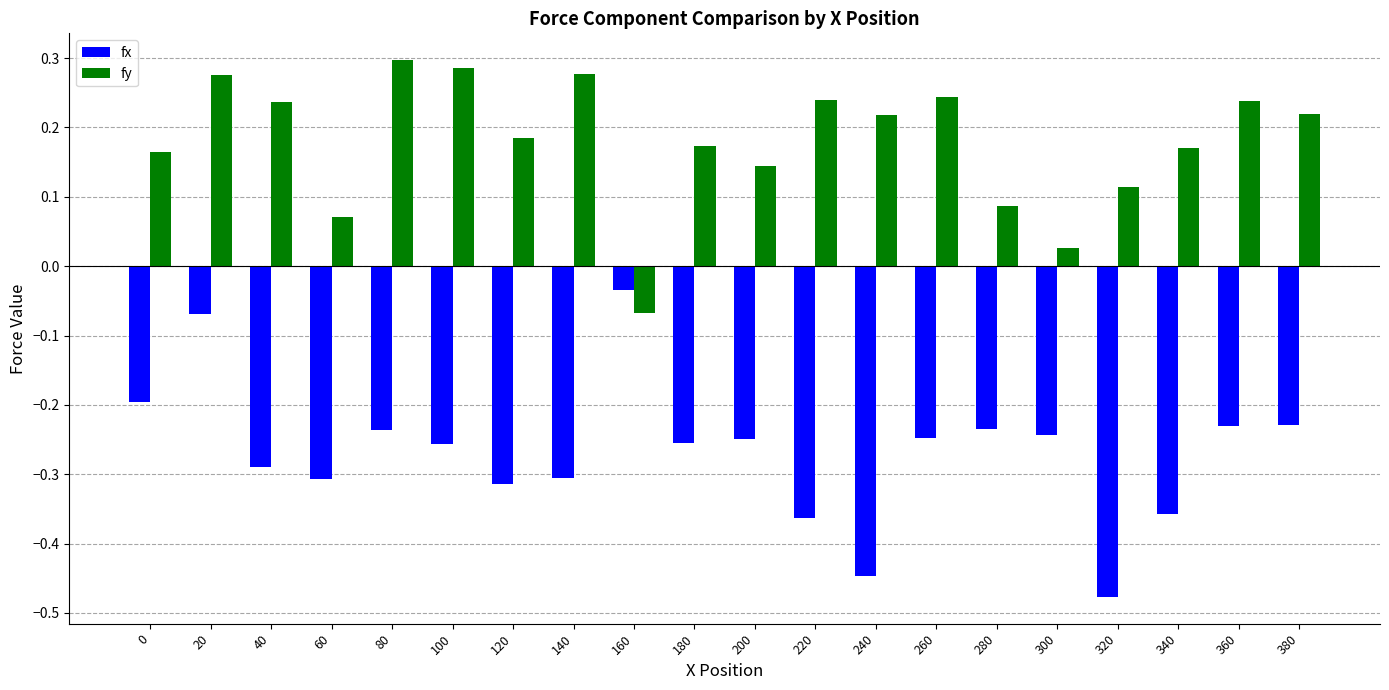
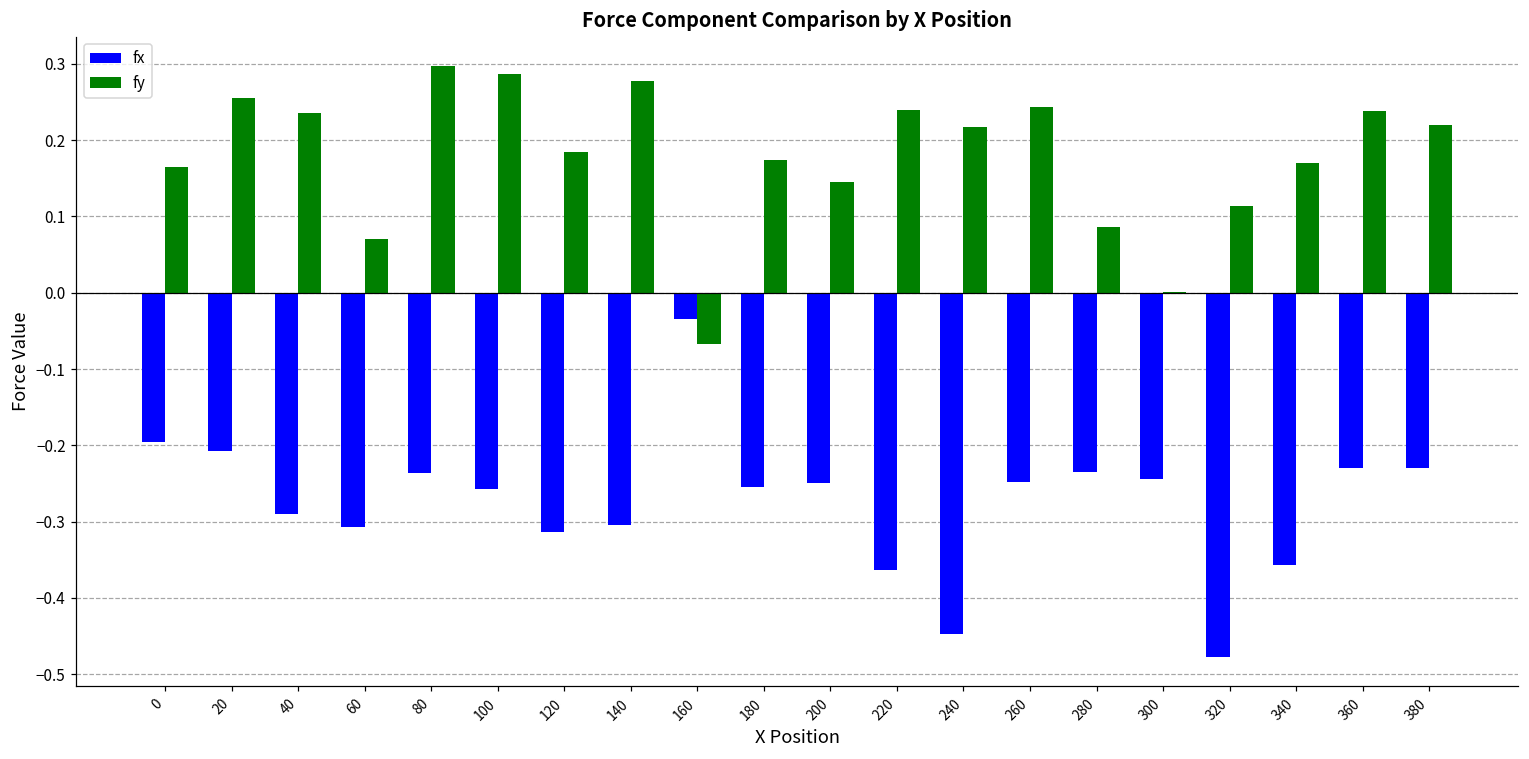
fx, 20: -0.07 -> -0.21
fy, 20: 0.28 -> 0.26
fy, 300: 0.03 -> 0.00
